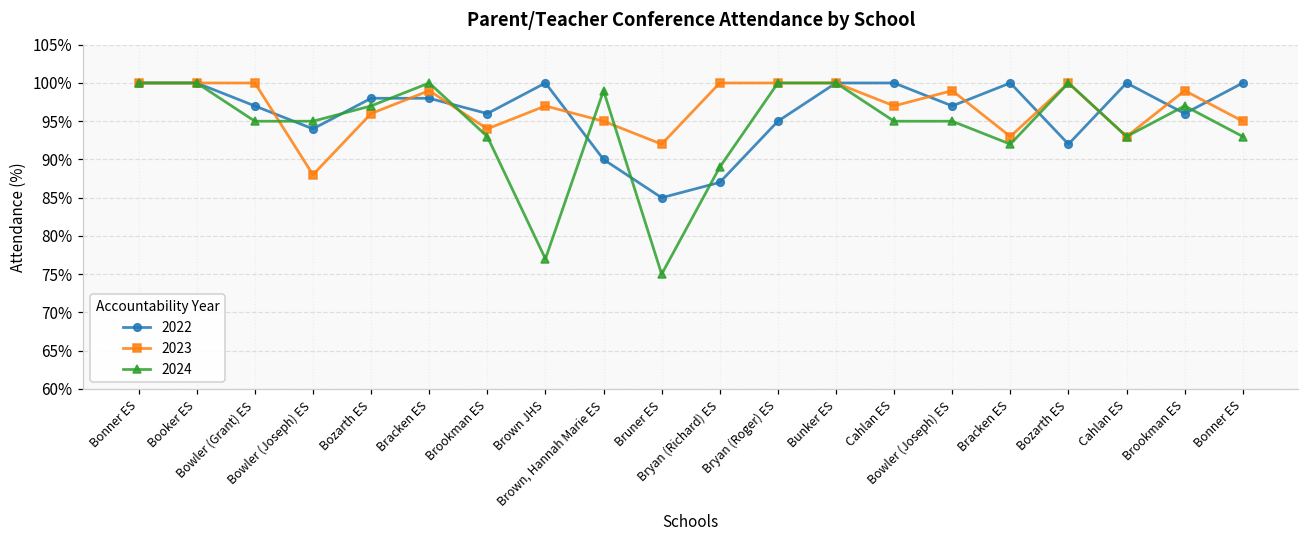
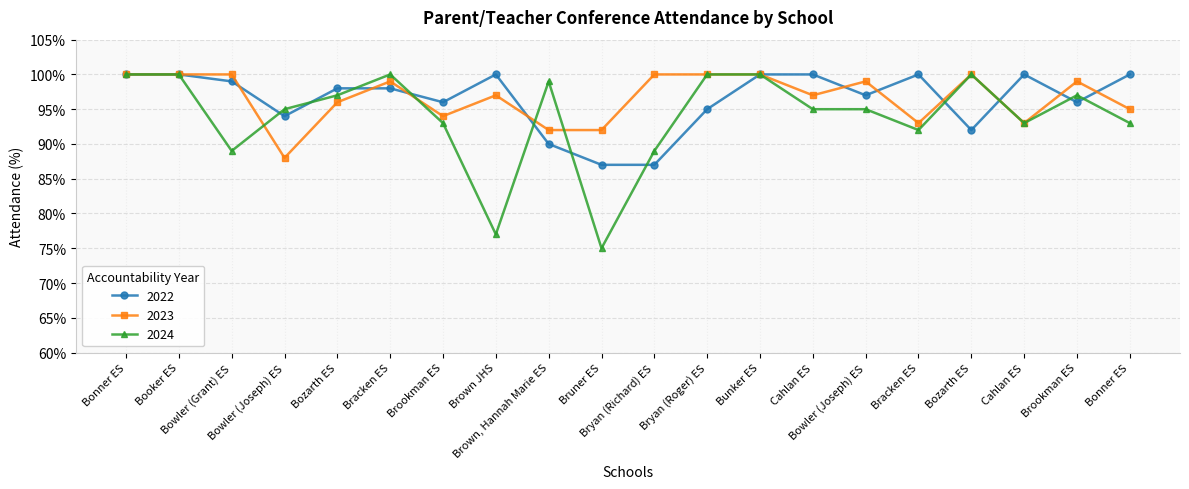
2022, Bowler (Grant) ES: 97% -> 99%
2024, Bowler (Grant) ES: 95% -> 89%
2023, Brown, Hannah Marie ES: 95% -> 92%
2022, Bruner ES: 85% -> 87%
